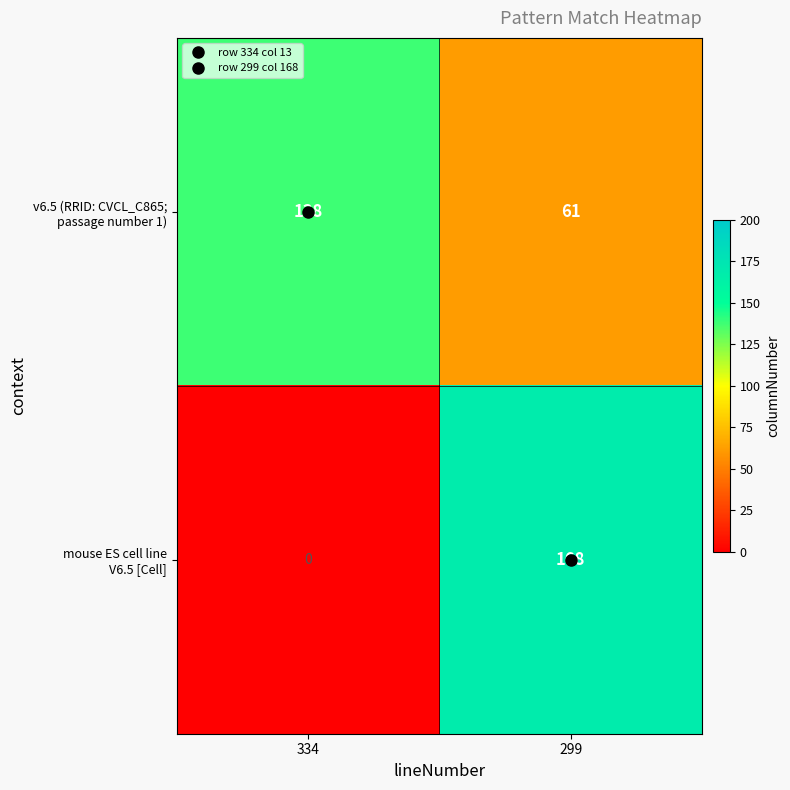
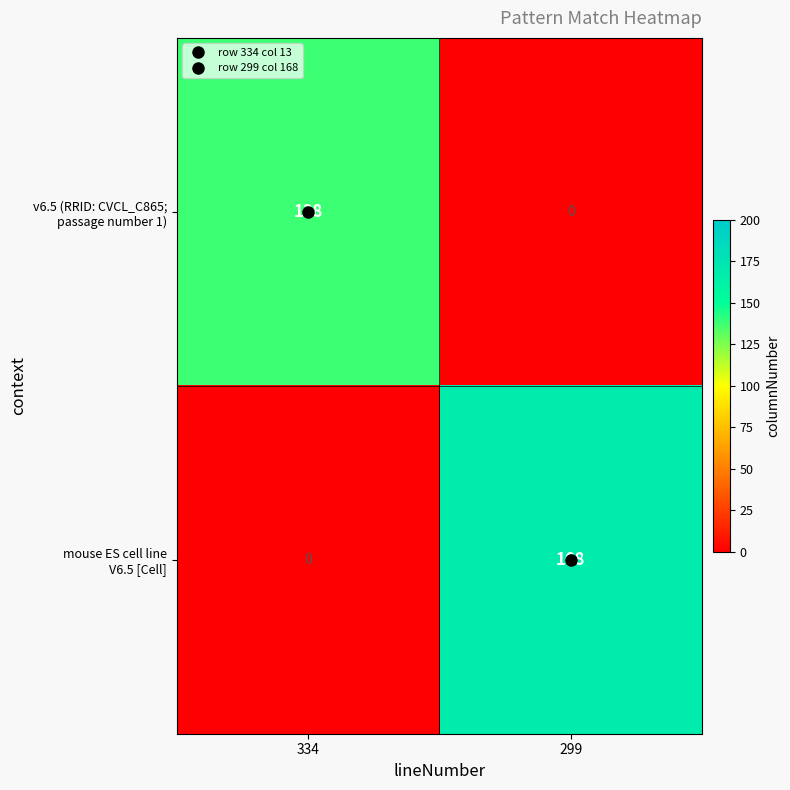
v6.5 (RRID: CVCL_C865; passage number 1), 299: 61 -> 0
